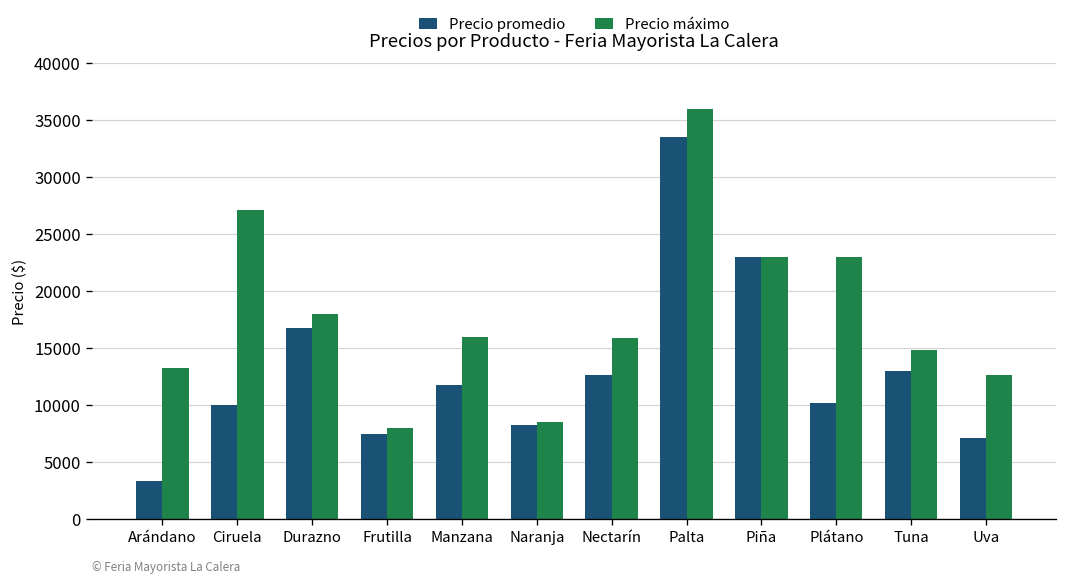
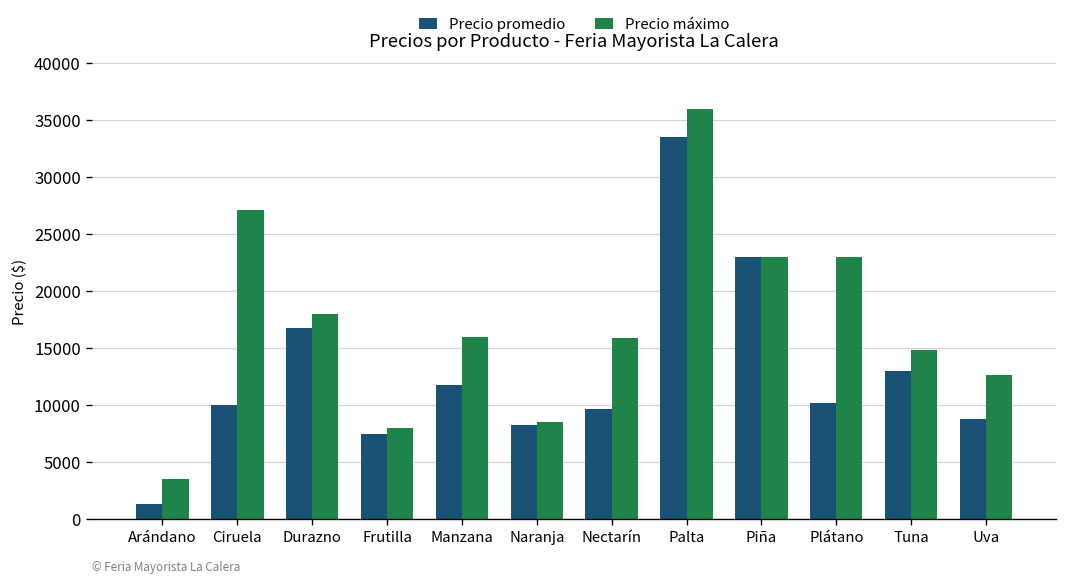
Precio promedio, Arándano: 3000 -> 1000
Precio máximo, Arándano: 13000 -> 4000
Precio promedio, Nectarín: 13000 -> 10000
Precio promedio, Uva: 7000 -> 9000
